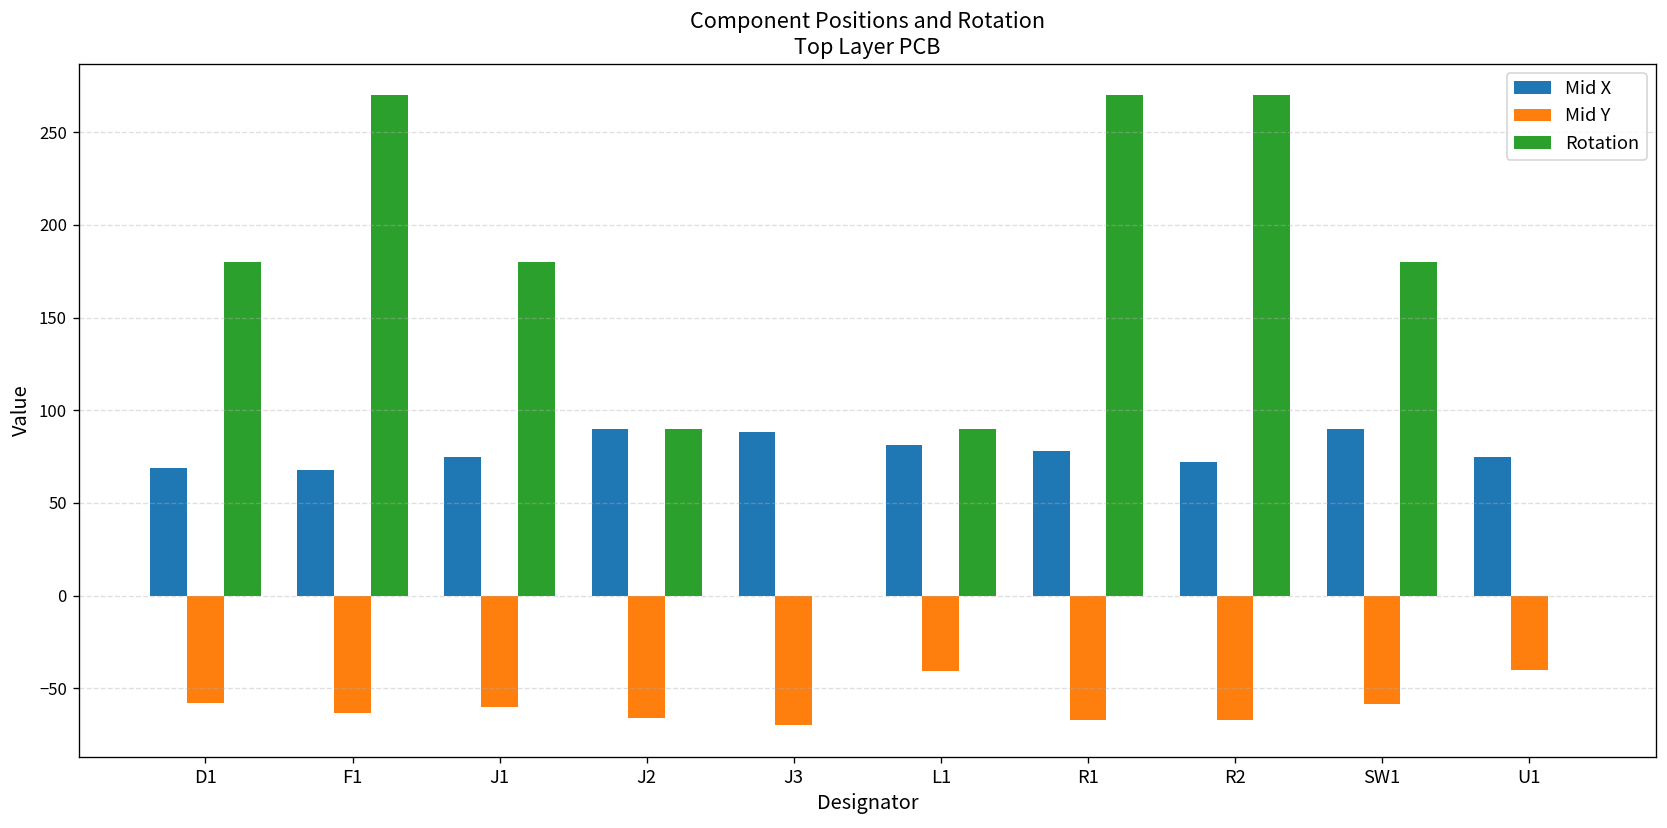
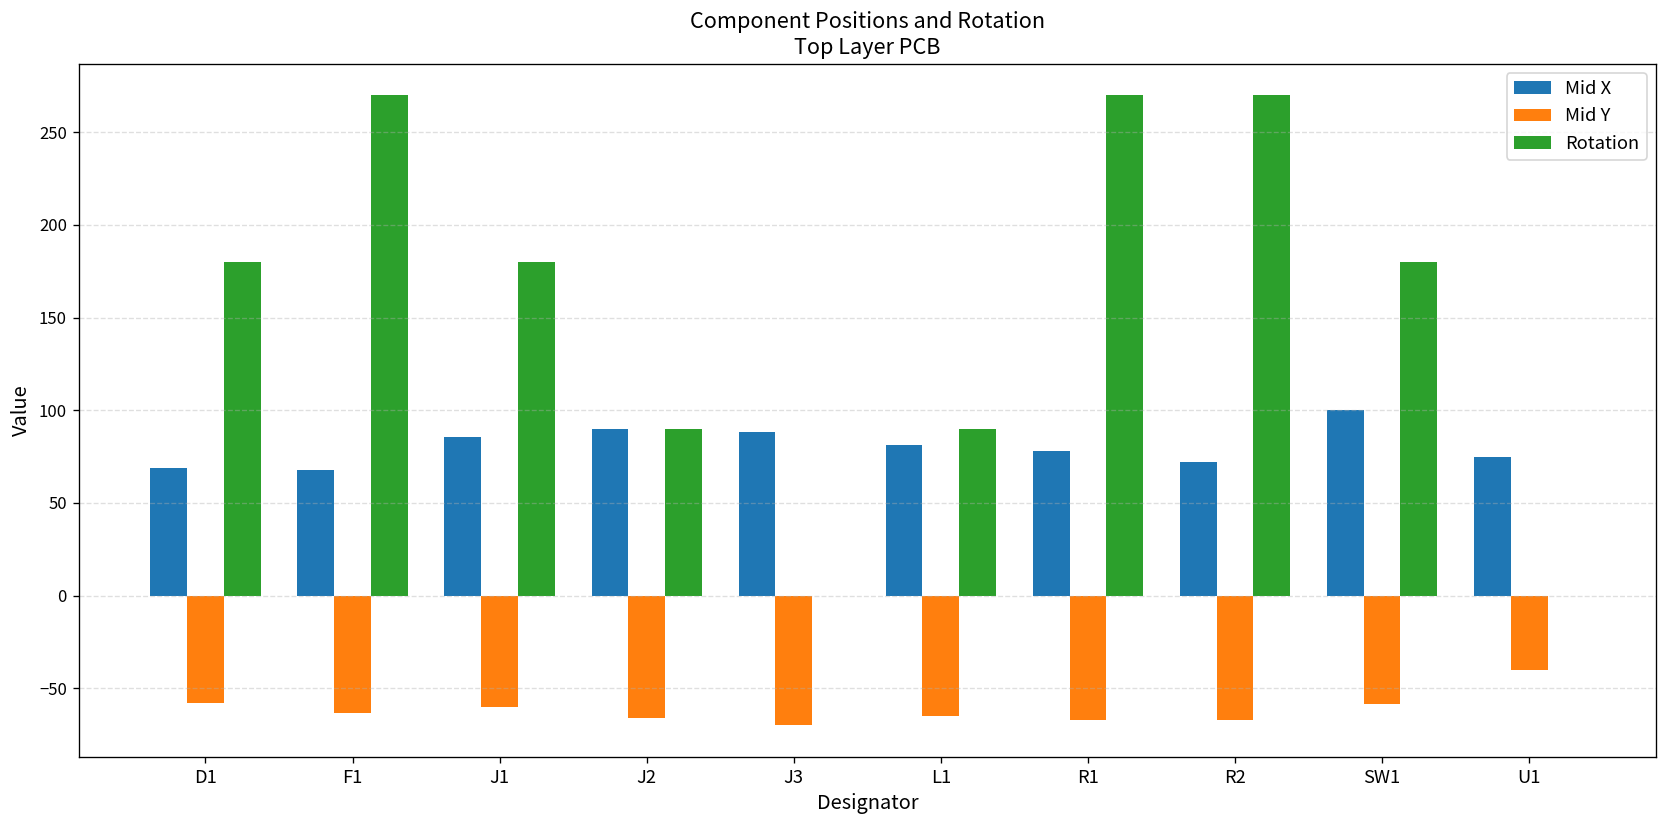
Mid X, J1: 75 -> 85
Mid Y, L1: -41 -> -65
Mid X, SW1: 90 -> 100
